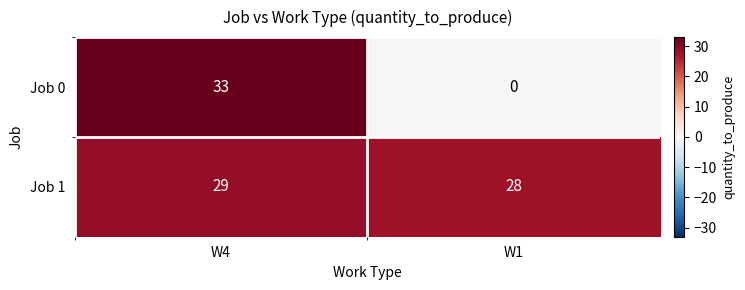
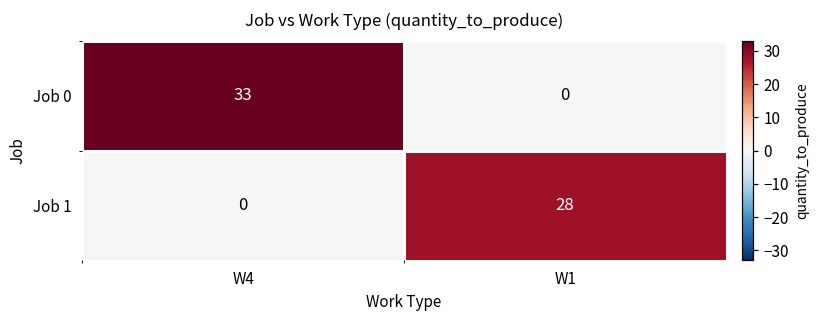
Job 1, W4: 29 -> 0
